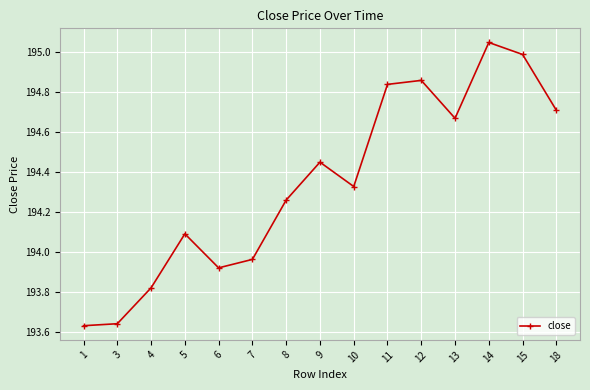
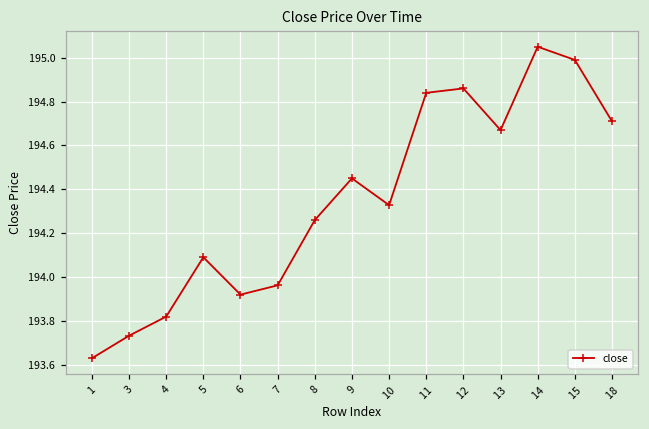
3: 193.64 -> 193.73
